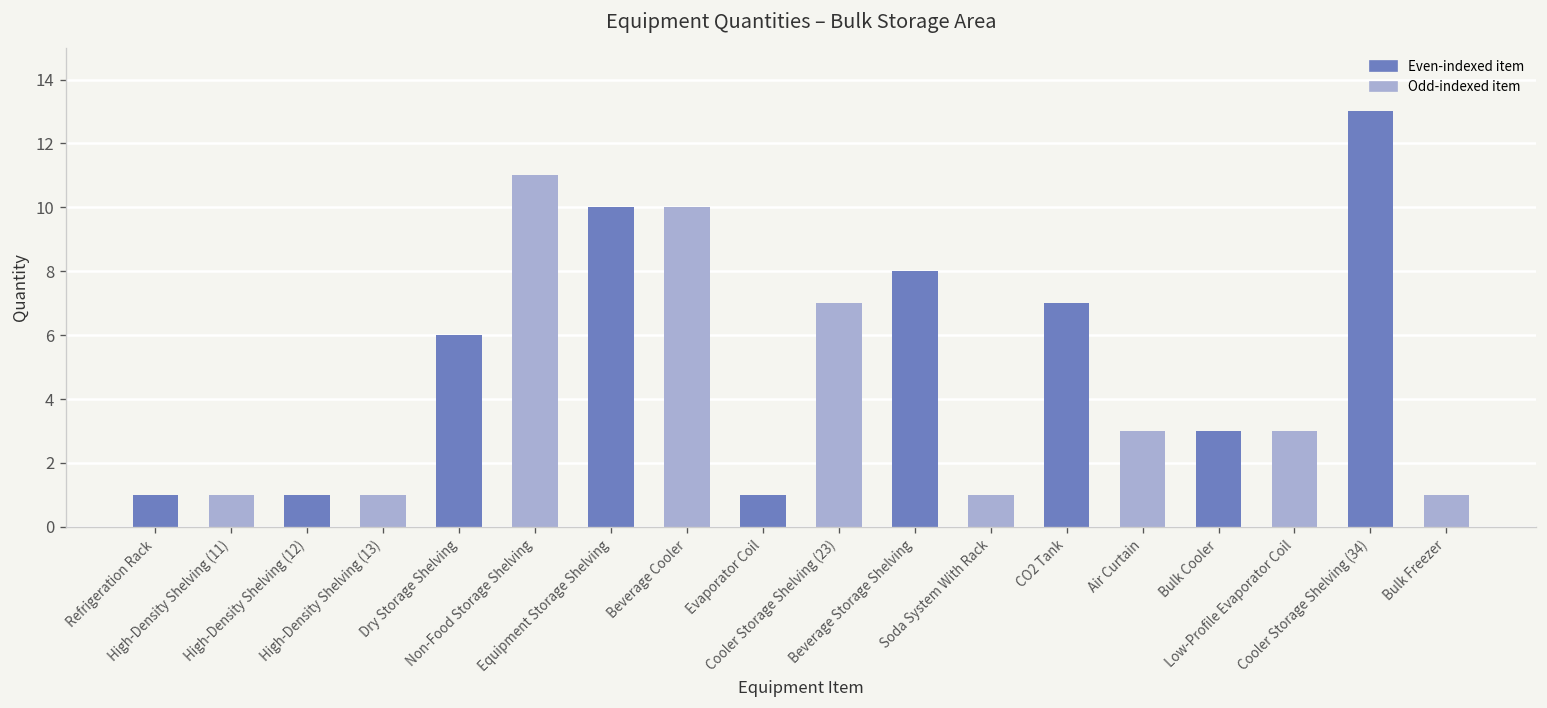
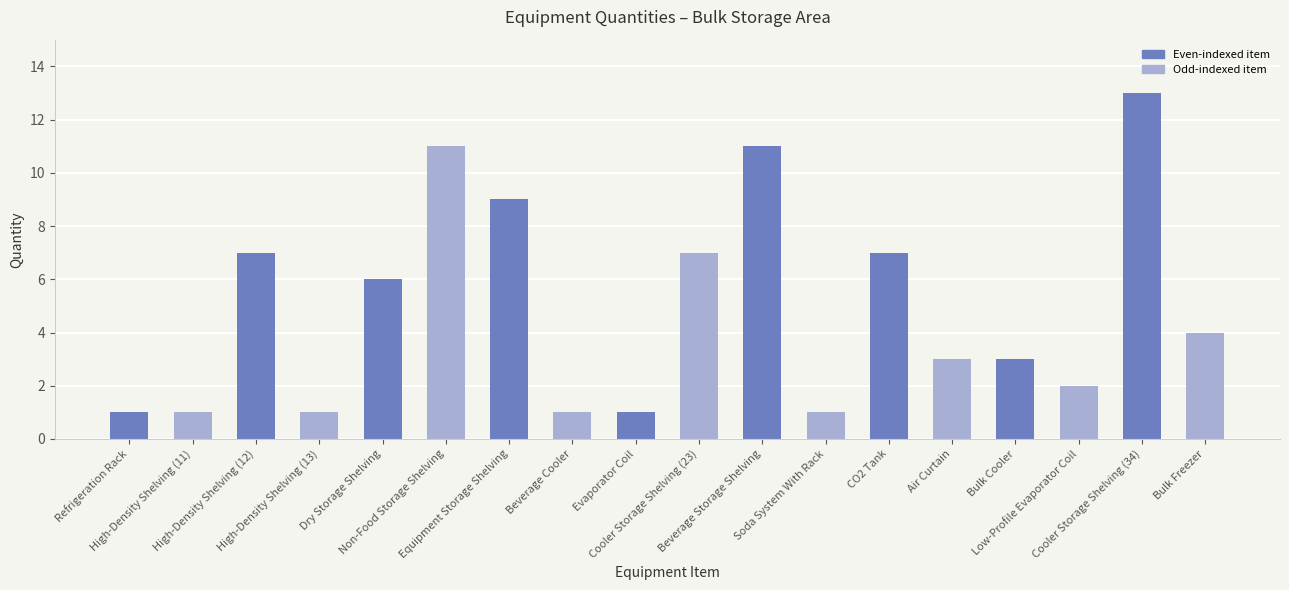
High-Density Shelving (12): 1 -> 7
Equipment Storage Shelving: 10 -> 9
Beverage Cooler: 10 -> 1
Beverage Storage Shelving: 8 -> 11
Low-Profile Evaporator Coil: 3 -> 2
Bulk Freezer: 1 -> 4
